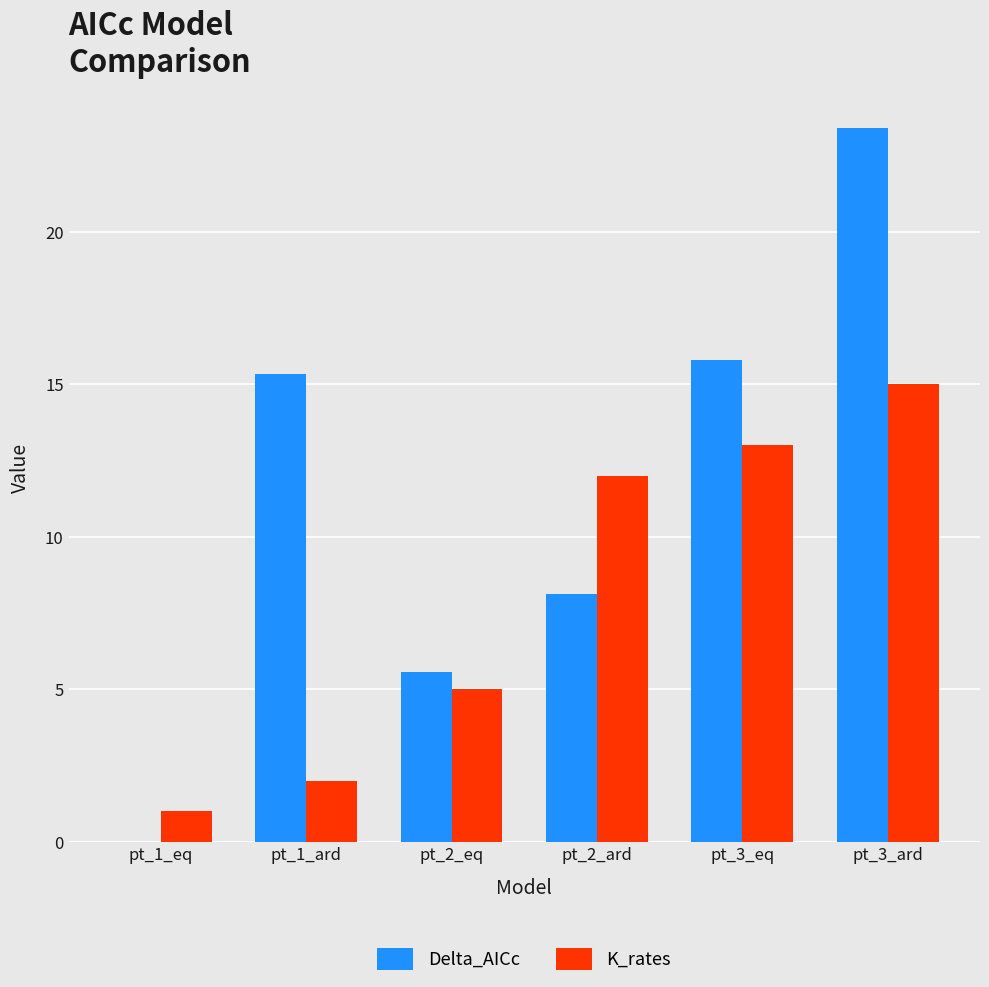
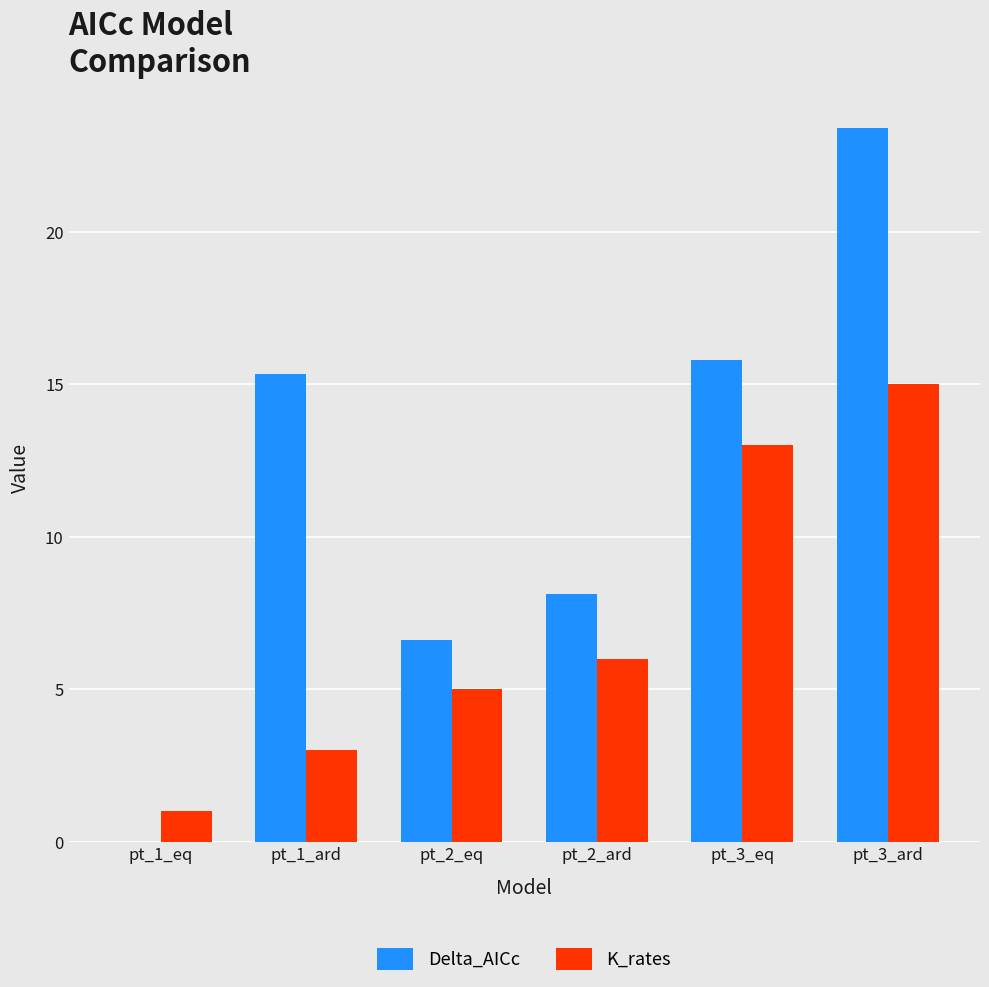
K_rates, pt_1_ard: 2 -> 3
Delta_AICc, pt_2_eq: 5.6 -> 6.6
K_rates, pt_2_ard: 12 -> 6
